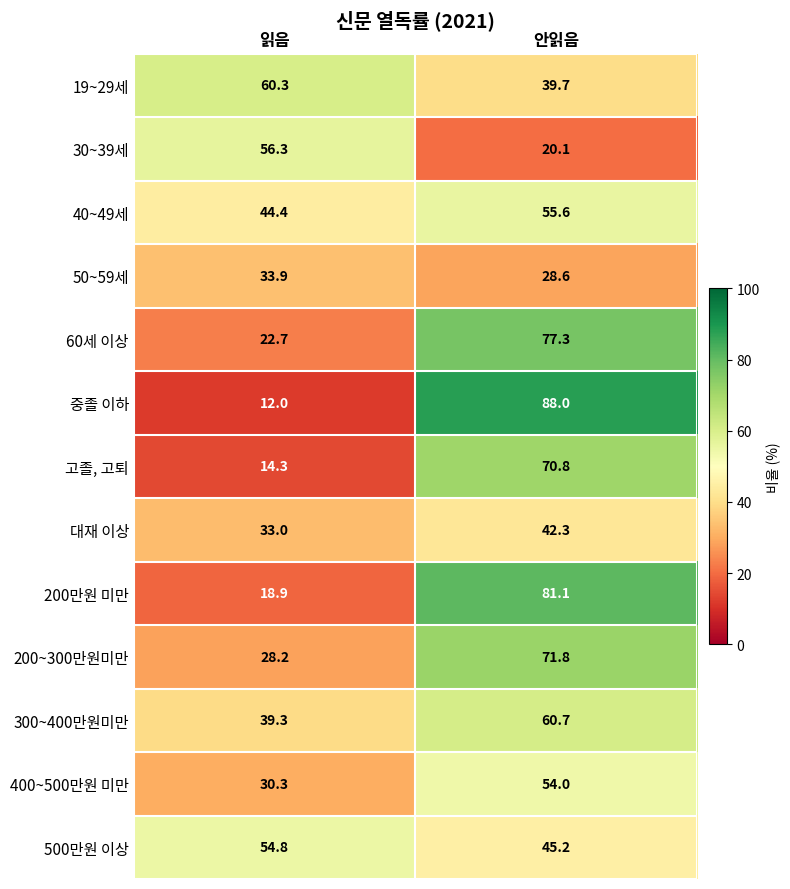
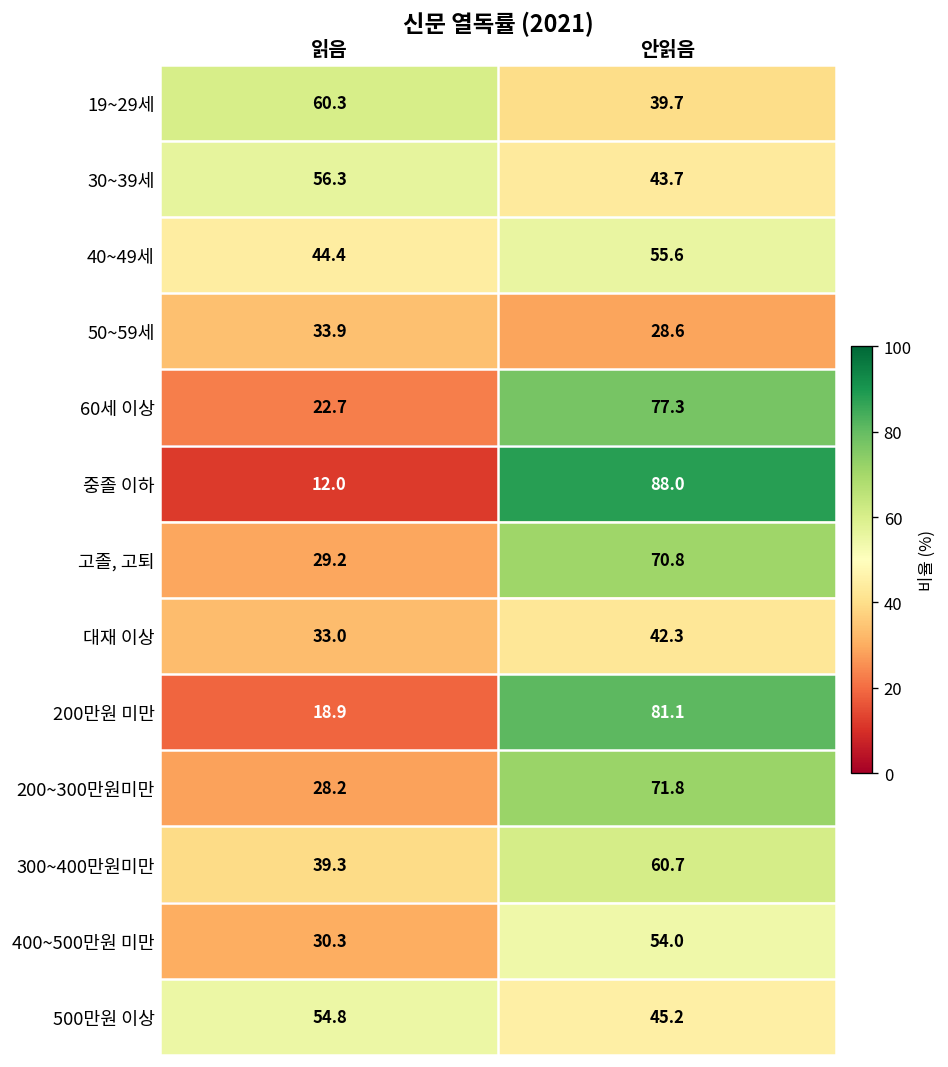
30~39세, 안읽음: 20.1 -> 43.7
고졸, 고퇴, 읽음: 14.3 -> 29.2
